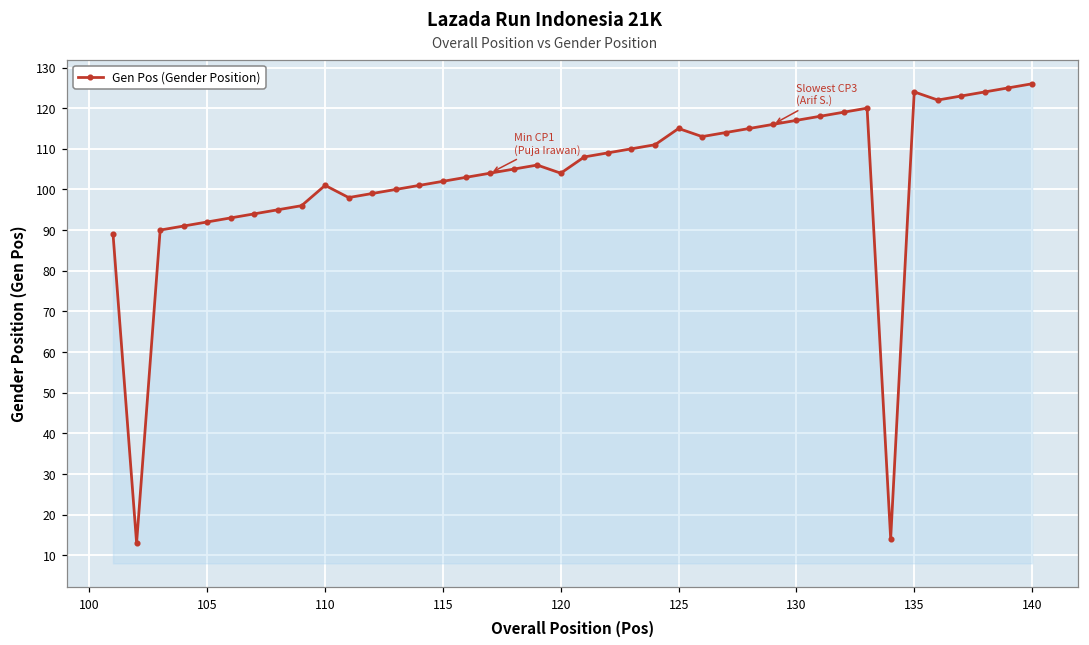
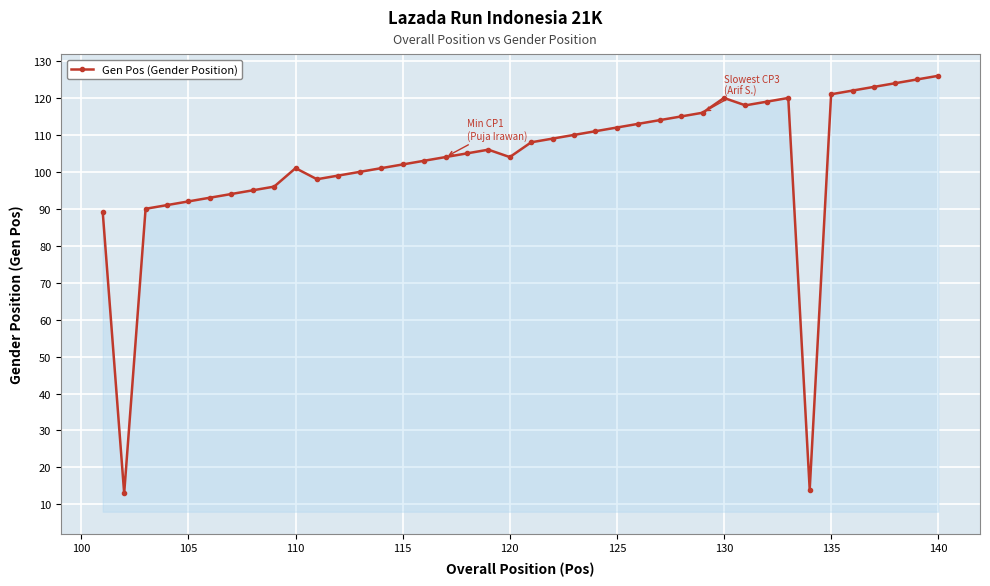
125: 115 -> 112
130: 117 -> 120
135: 124 -> 121
